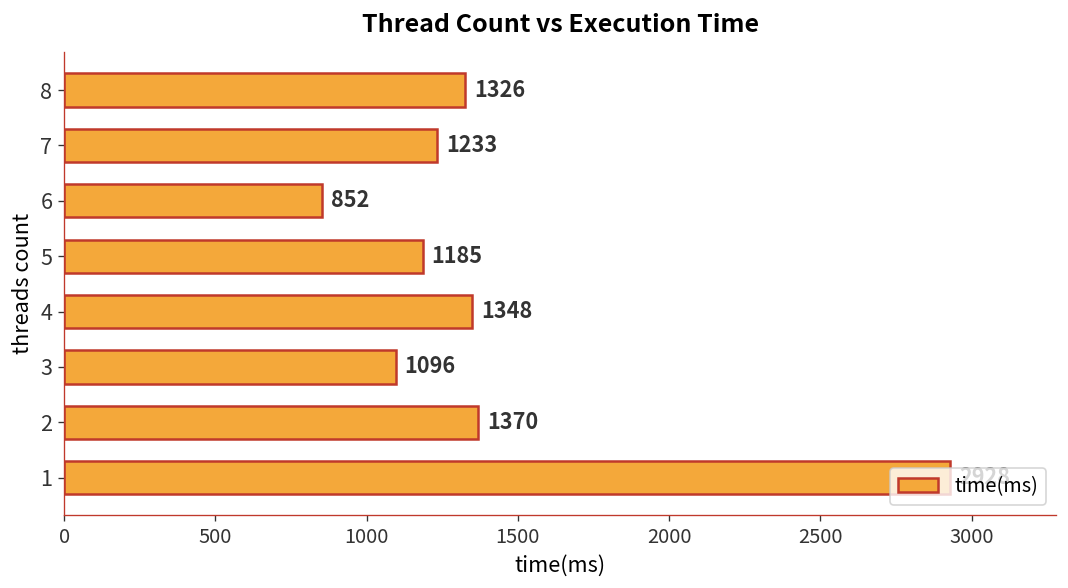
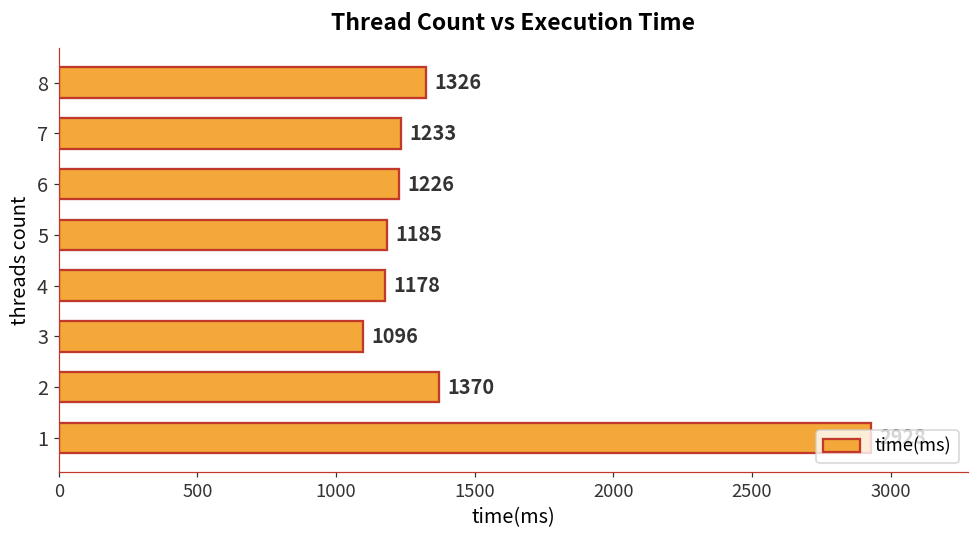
6: 852 -> 1226
4: 1348 -> 1178
